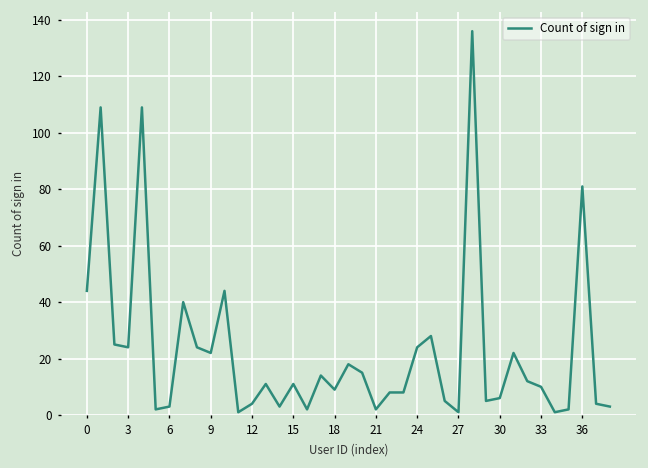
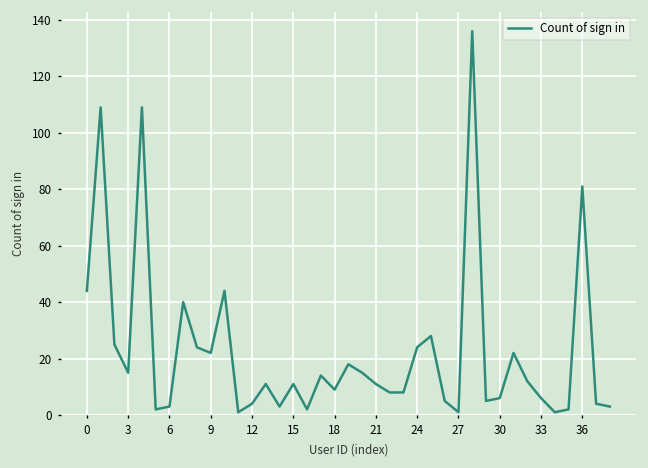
3: 24 -> 15
21: 2 -> 11
33: 10 -> 6
